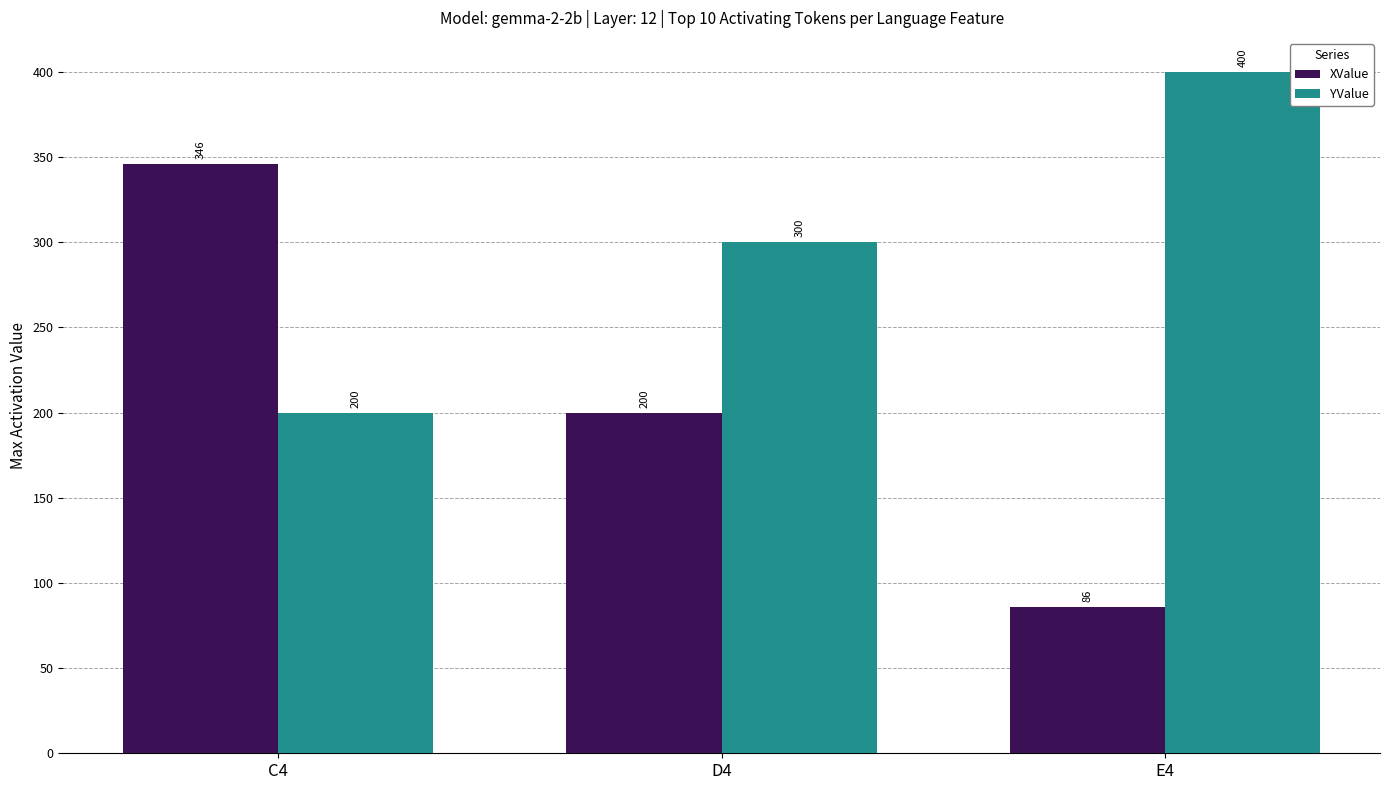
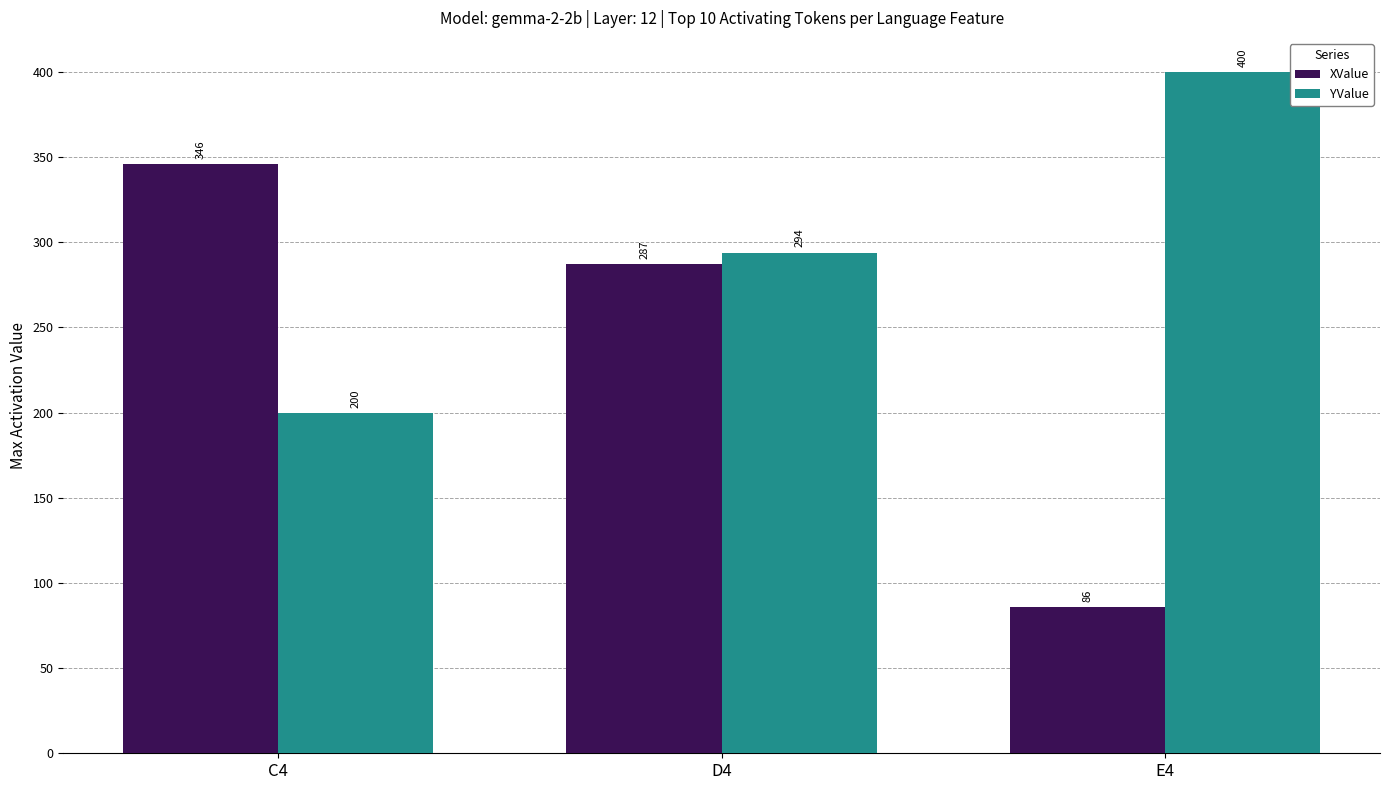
XValue, D4: 200 -> 287
YValue, D4: 300 -> 294
